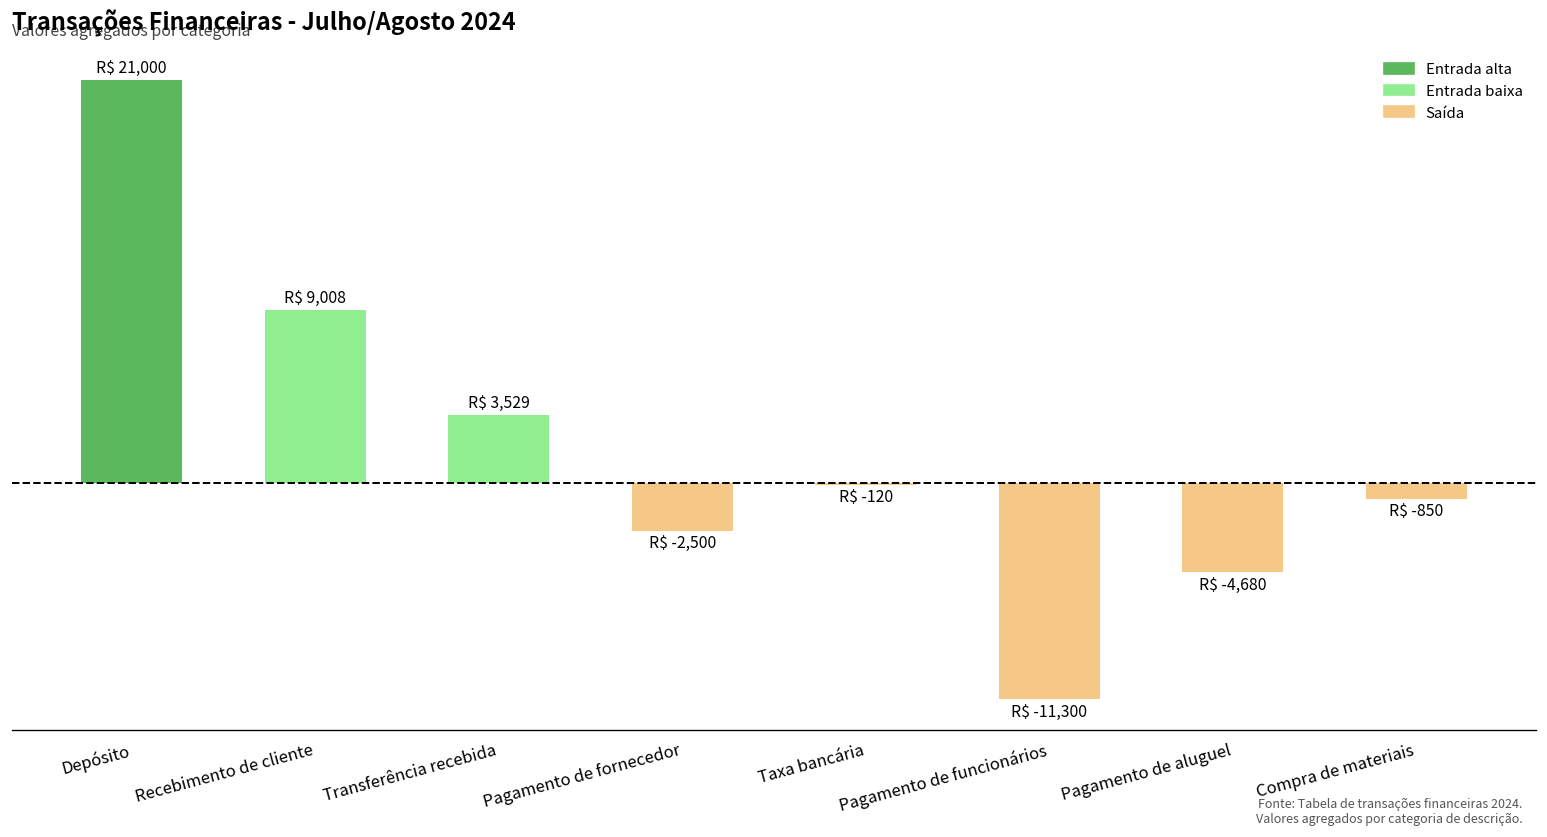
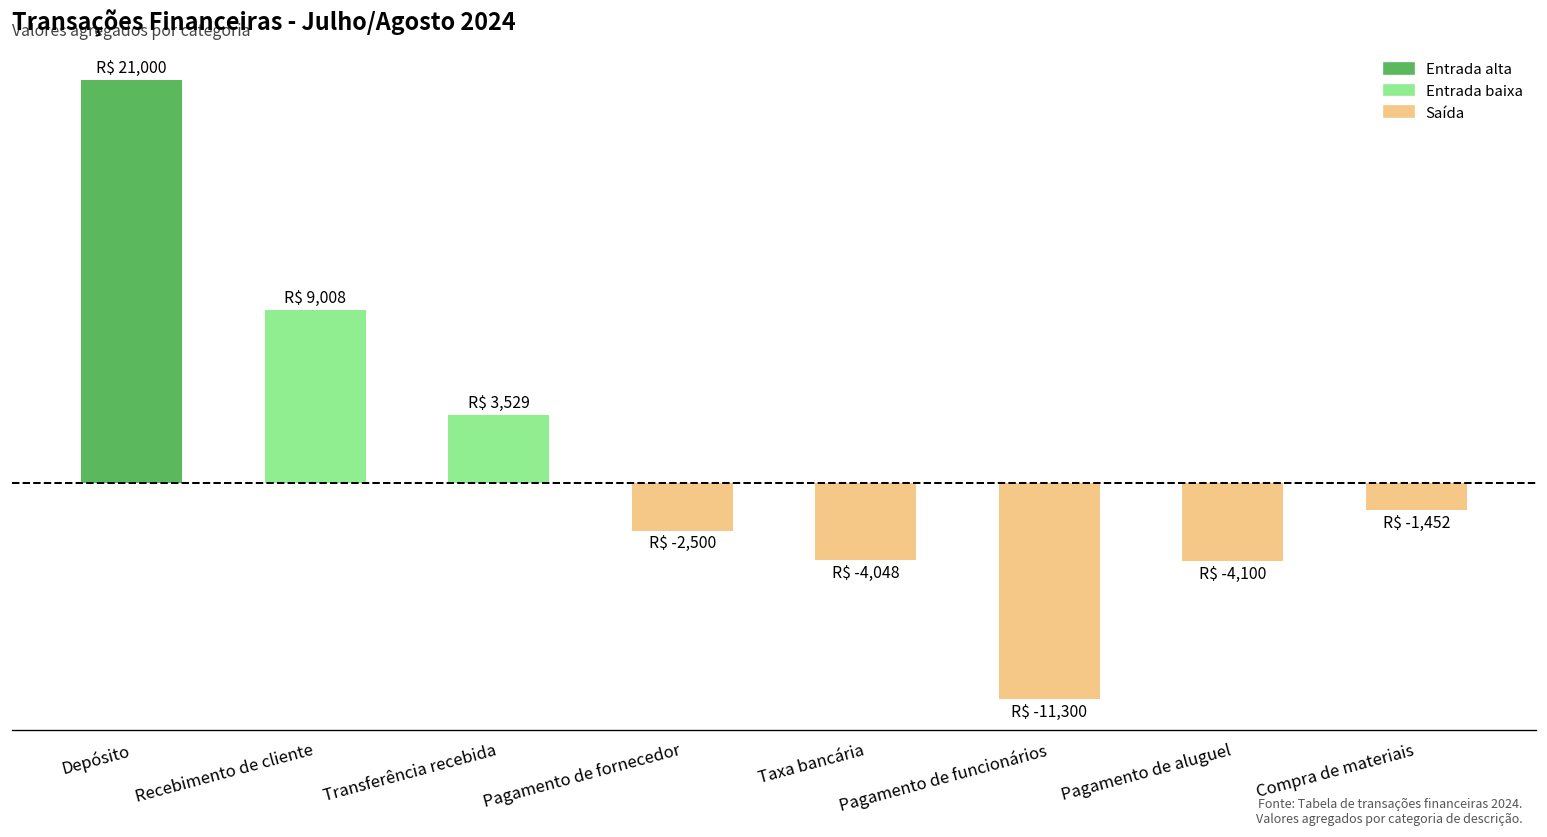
Taxa bancária: -120 -> -4,048
Pagamento de aluguel: -4,680 -> -4,100
Compra de materiais: -850 -> -1,452
